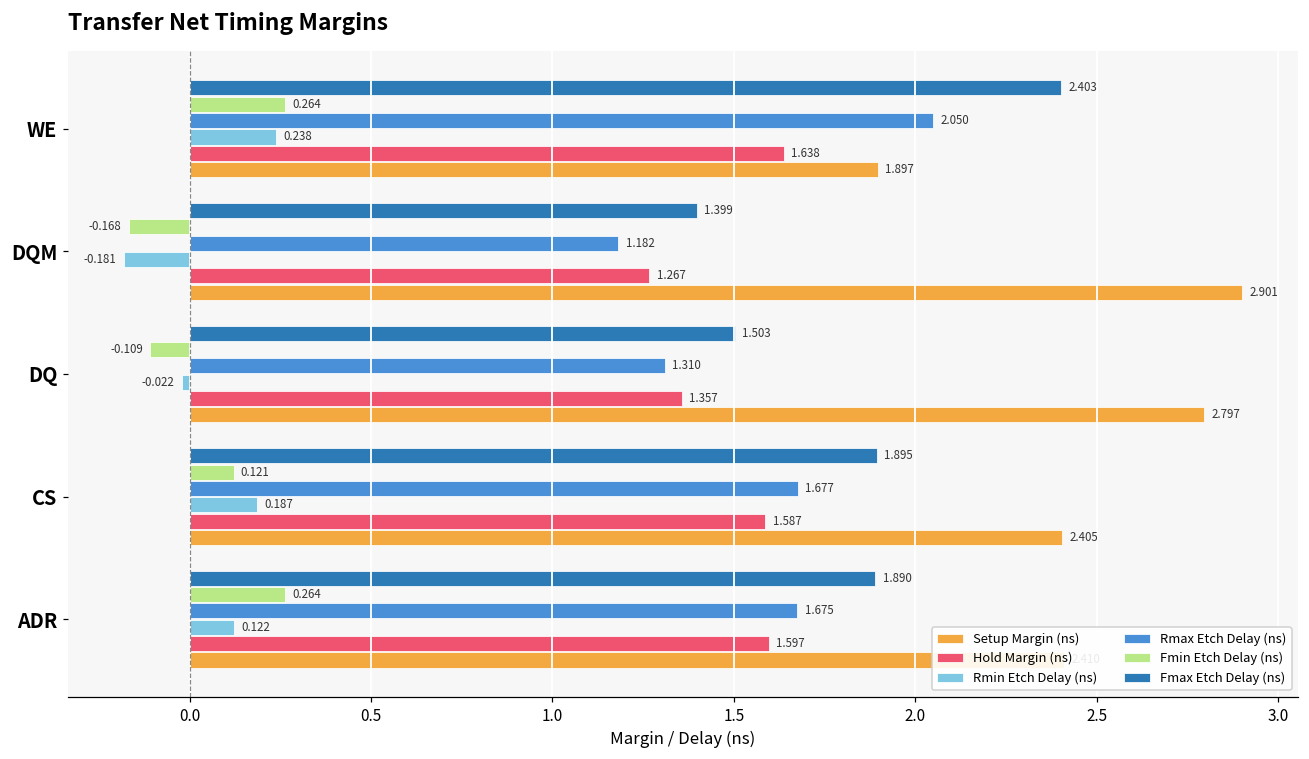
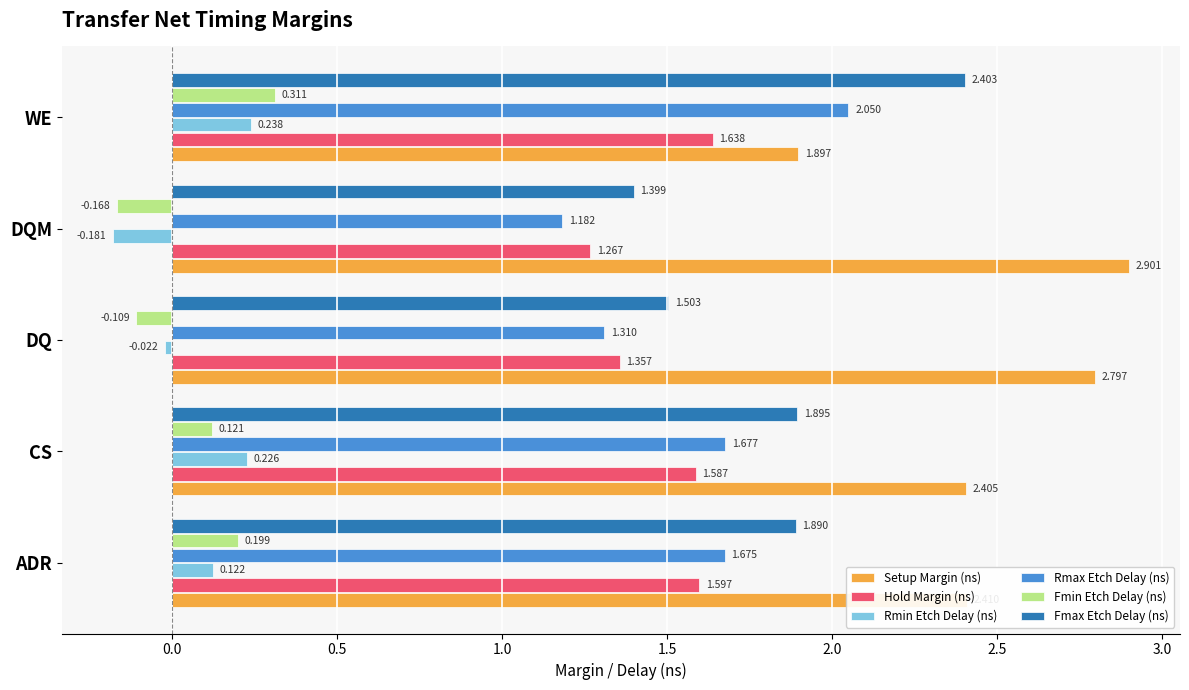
Fmin Etch Delay (ns), WE: 0.264 -> 0.311
Rmin Etch Delay (ns), CS: 0.187 -> 0.226
Fmin Etch Delay (ns), ADR: 0.264 -> 0.199
